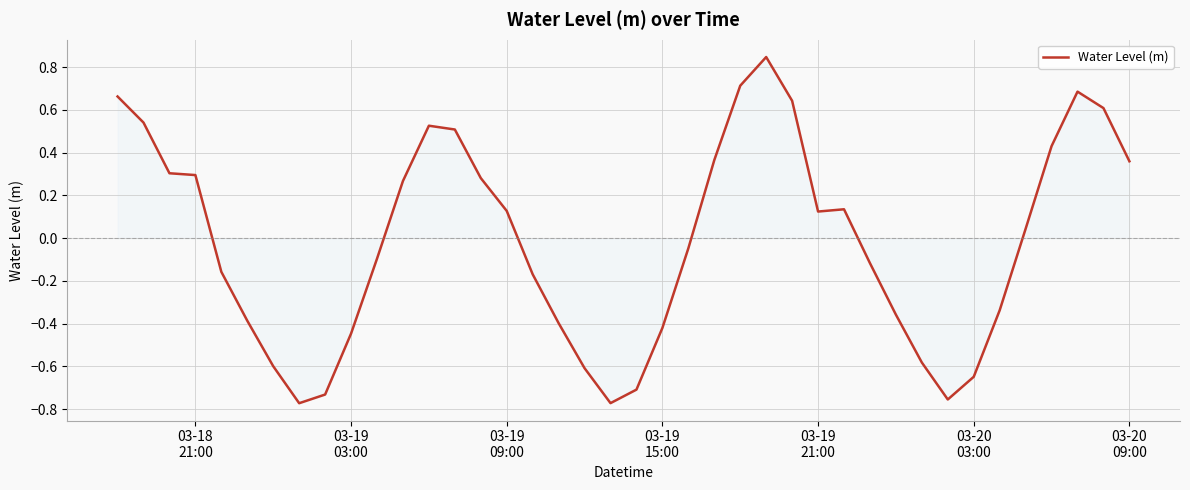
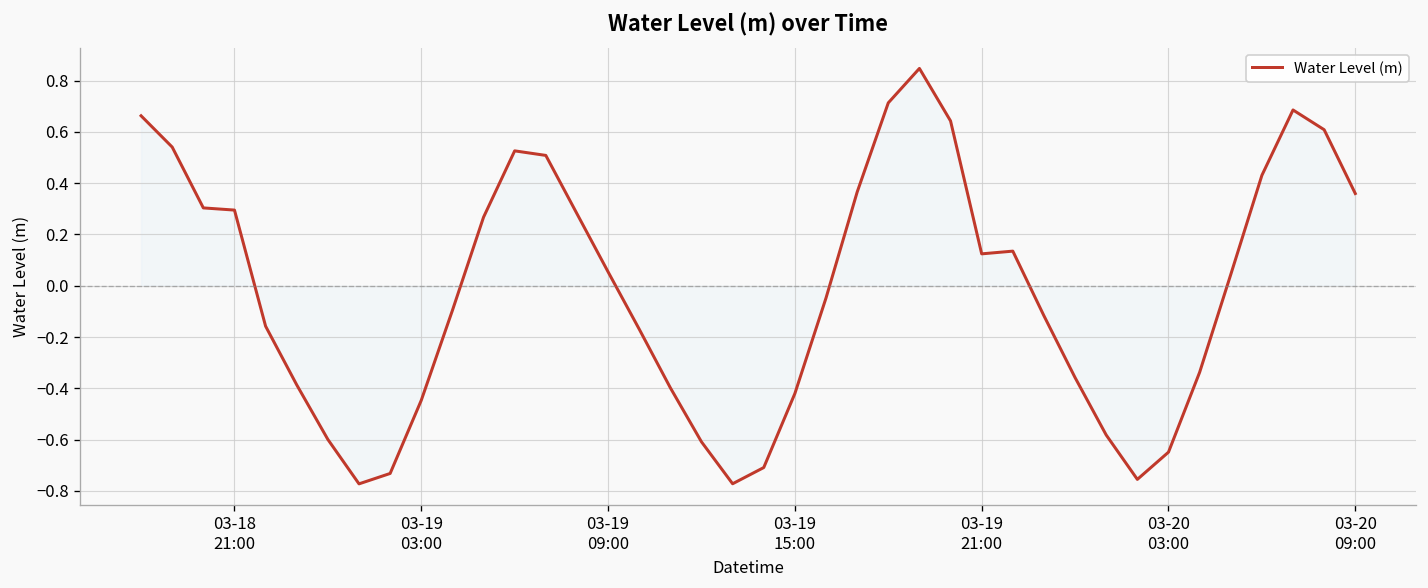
Water Level (m), 03-19 09:00: 0.13 -> 0.05
